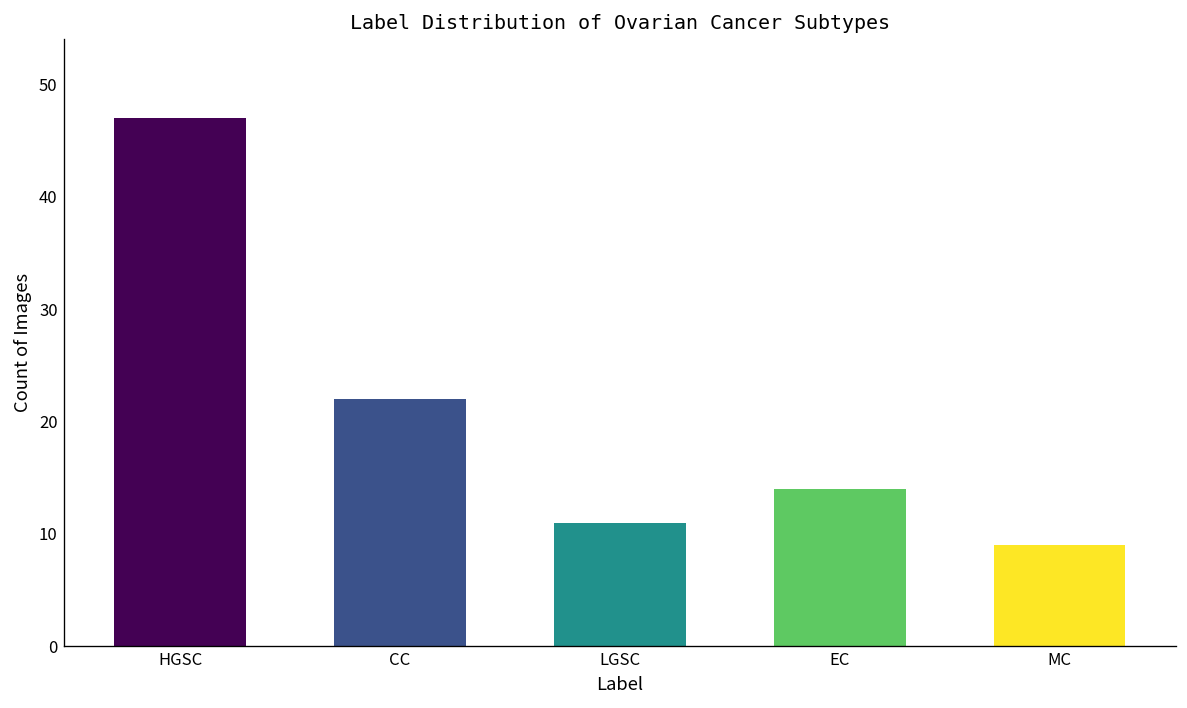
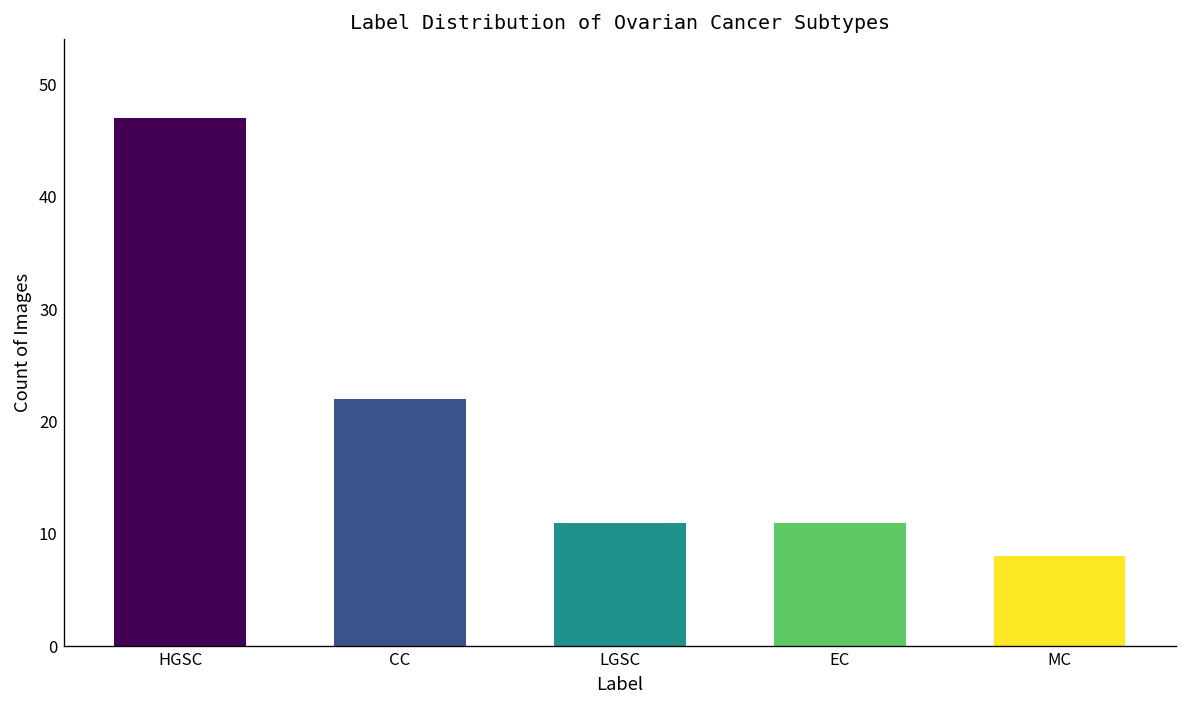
EC: 14 -> 11
MC: 9 -> 8
